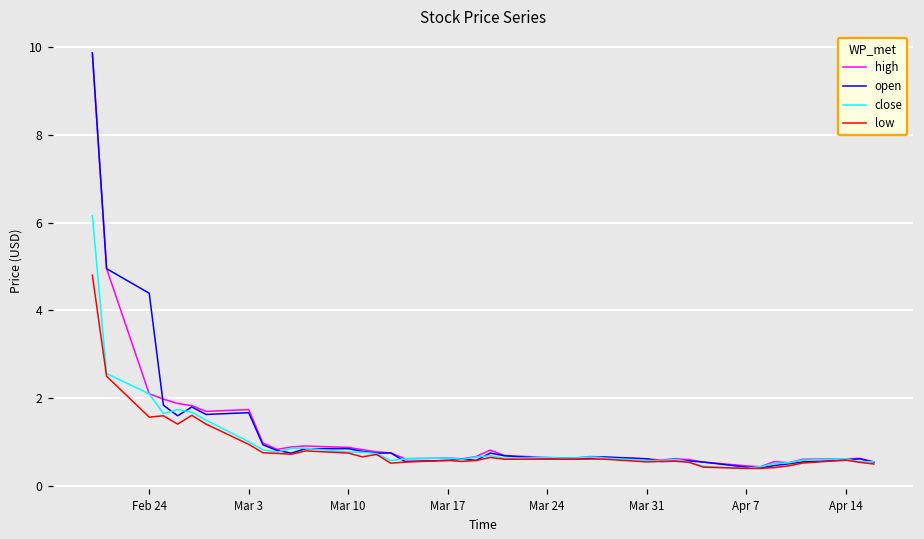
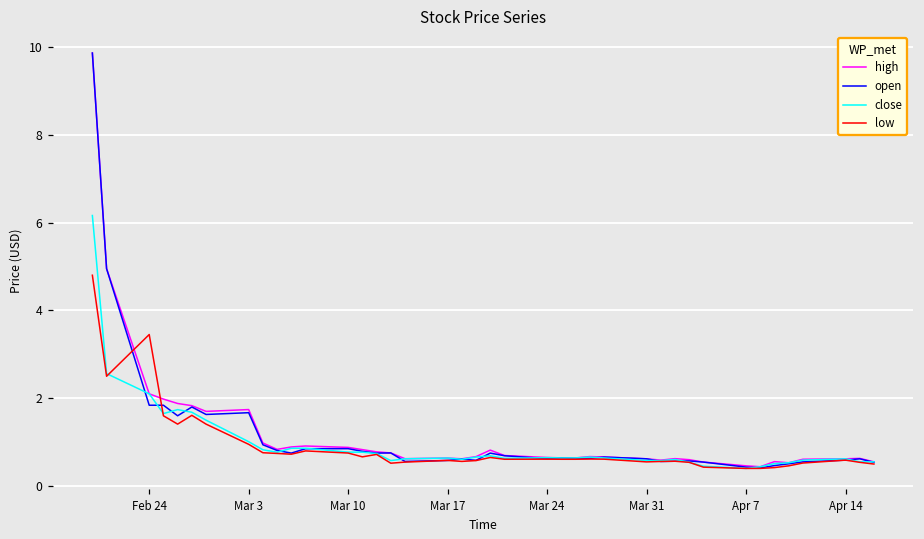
open, Feb 24: 4.4 -> 1.8
low, Feb 24: 1.6 -> 3.5
